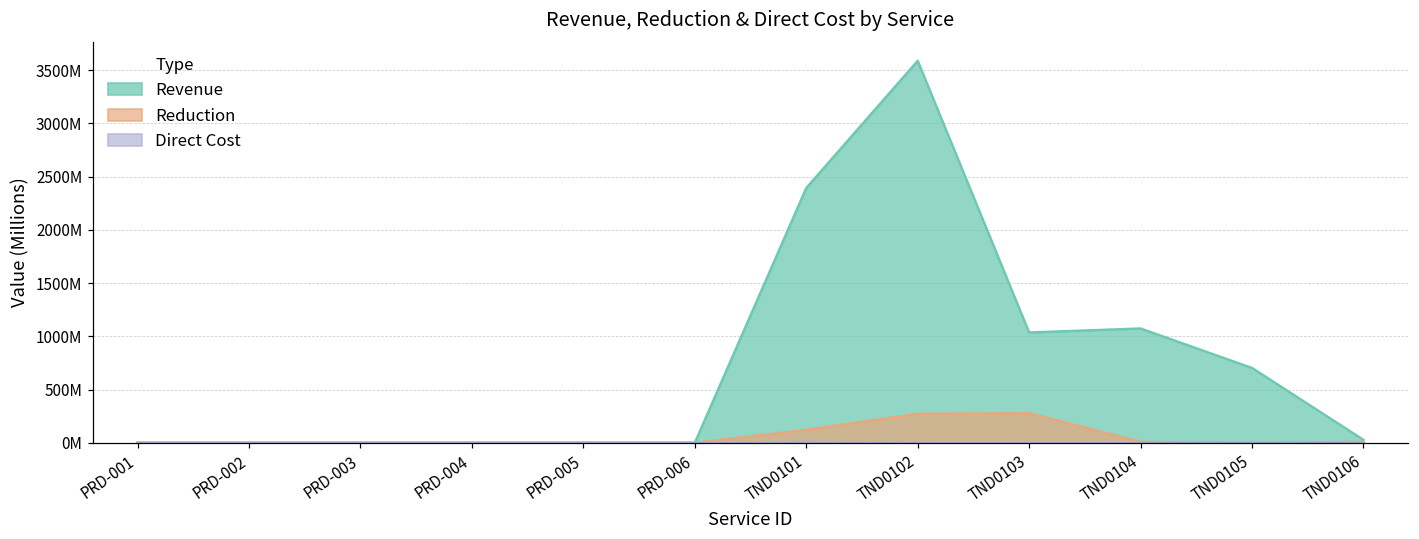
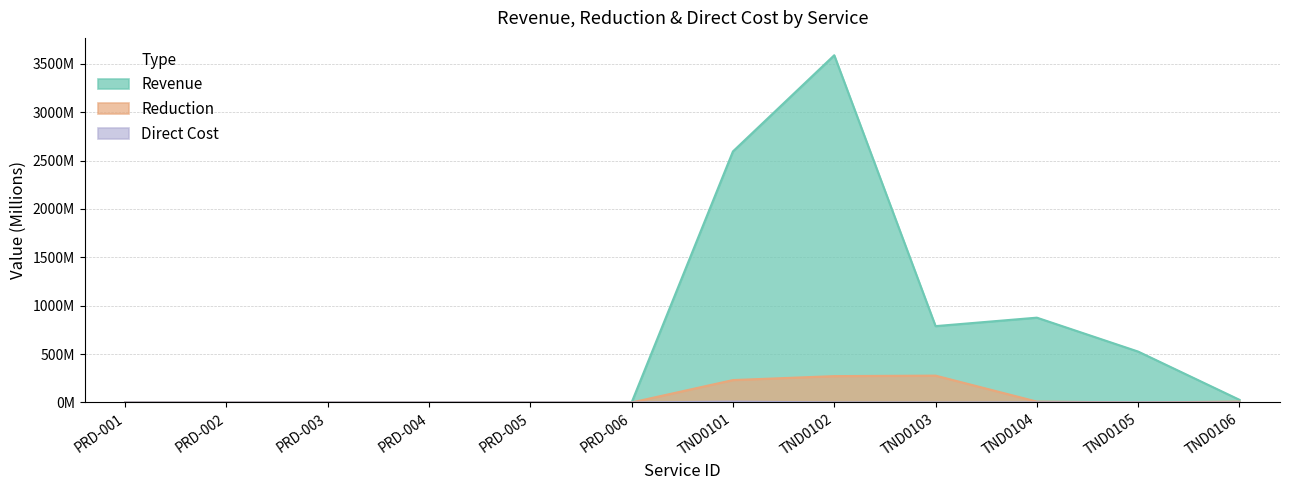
Revenue, TND0101: 2400000000 -> 2600000000
Reduction, TND0101: 100000000 -> 200000000
Revenue, TND0103: 1000000000 -> 800000000
Revenue, TND0104: 1100000000 -> 900000000
Revenue, TND0105: 700000000 -> 500000000
